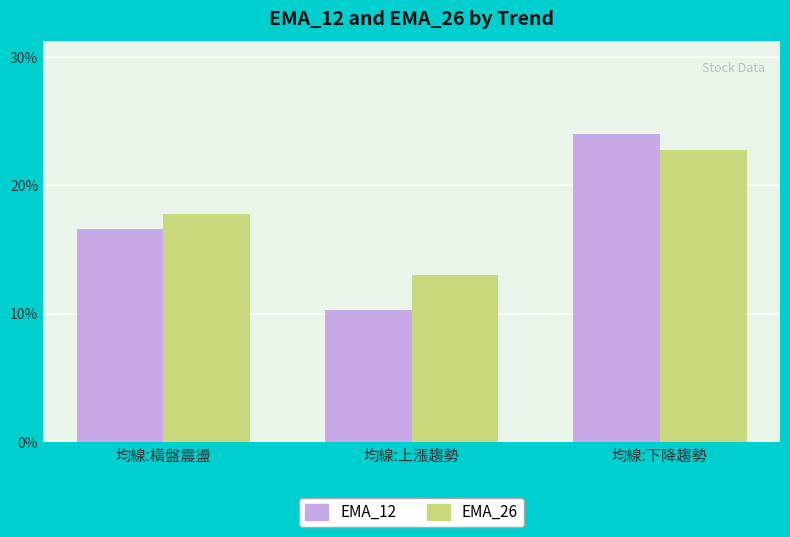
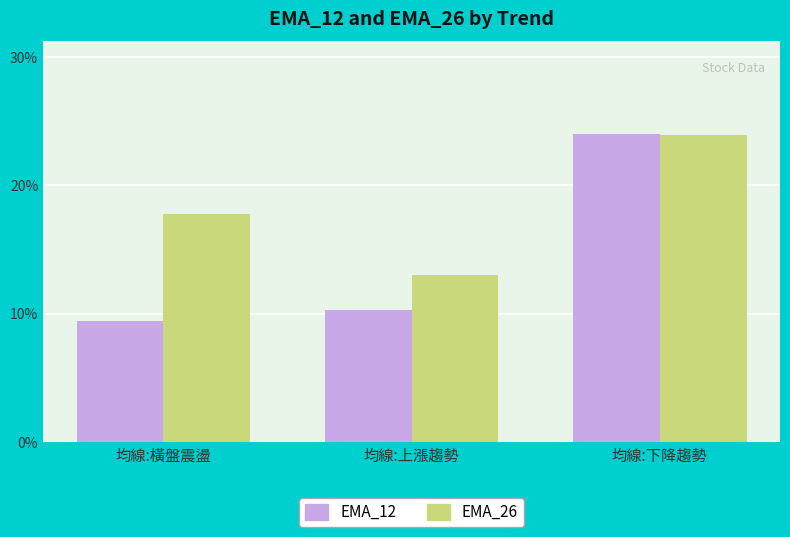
EMA_12, 均線:橫盤震盪: 16.6% -> 9.4%
EMA_26, 均線:下降趨勢: 22.7% -> 23.9%
